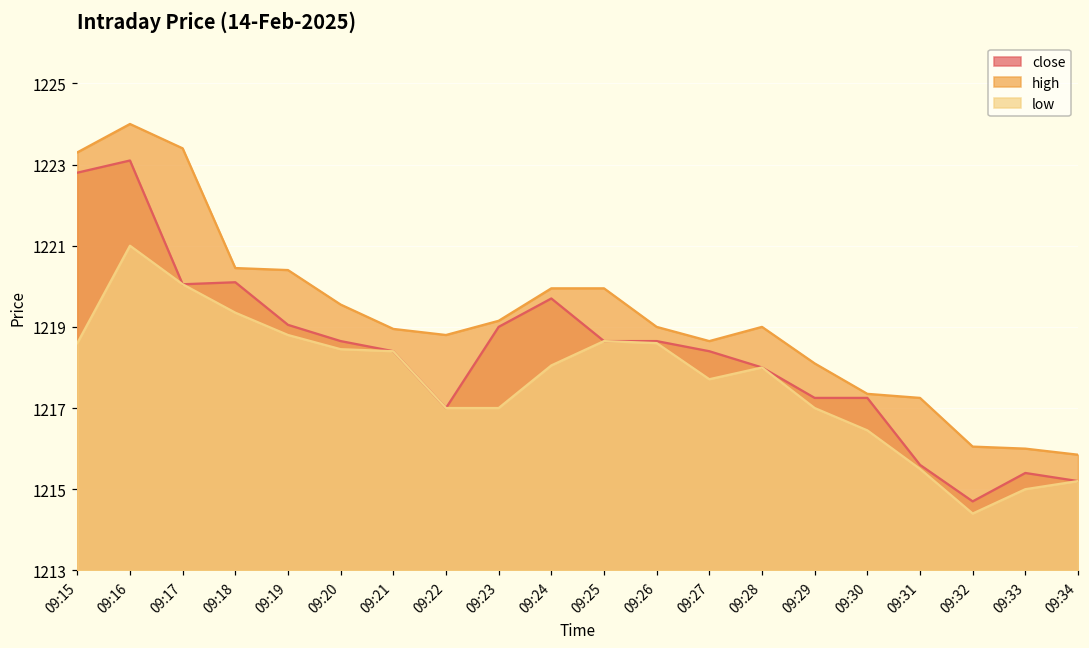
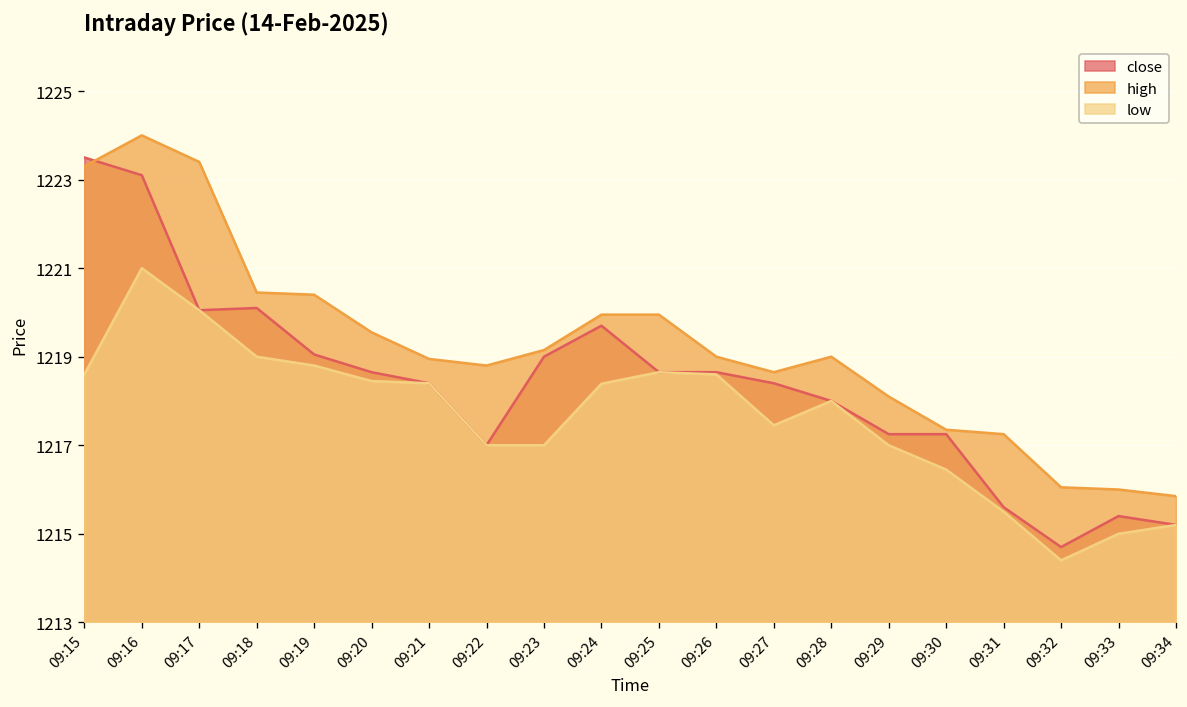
close, 09:15: 1222.8 -> 1223.5
low, 09:18: 1219.4 -> 1219.0
low, 09:24: 1218.1 -> 1218.4
low, 09:27: 1217.7 -> 1217.5
